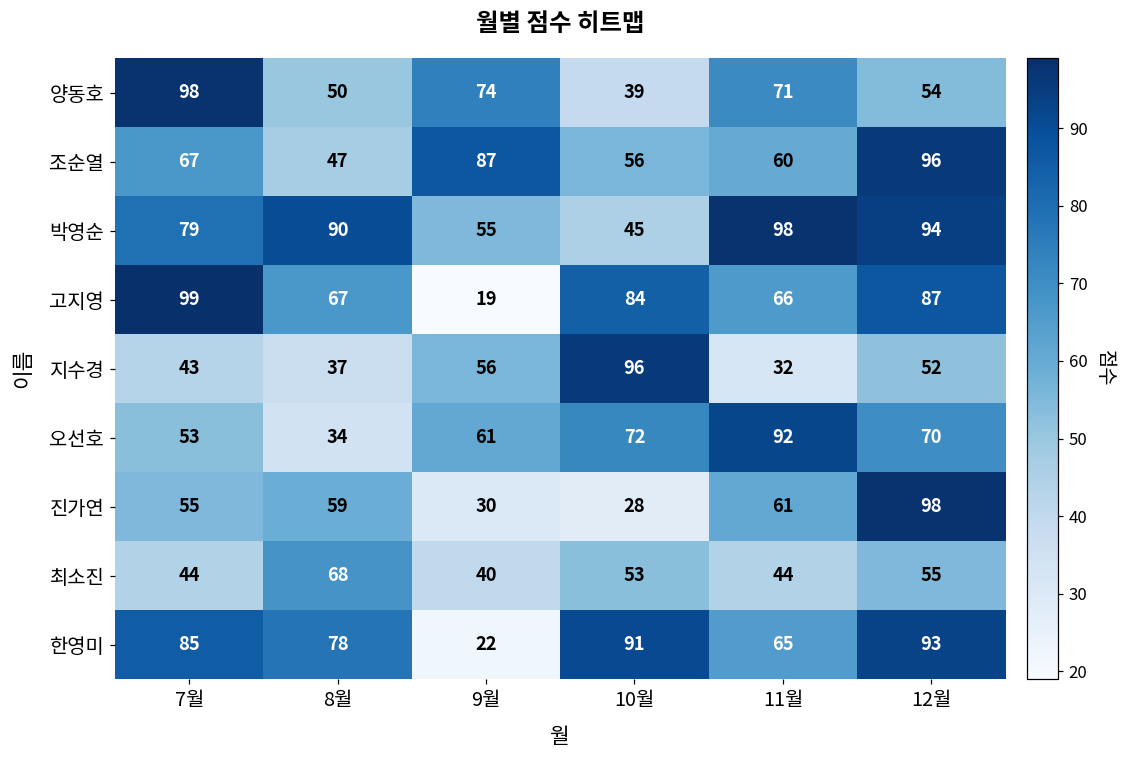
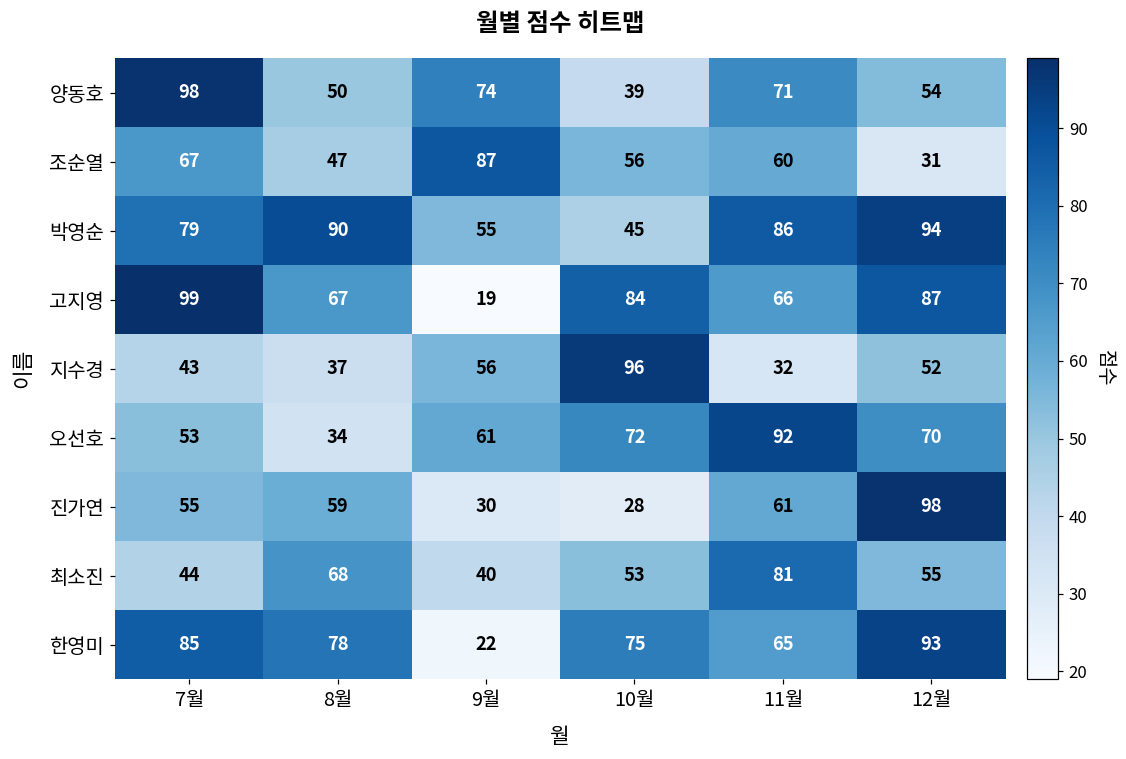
조순열, 12월: 96 -> 31
박영순, 11월: 98 -> 86
최소진, 11월: 44 -> 81
한영미, 10월: 91 -> 75
